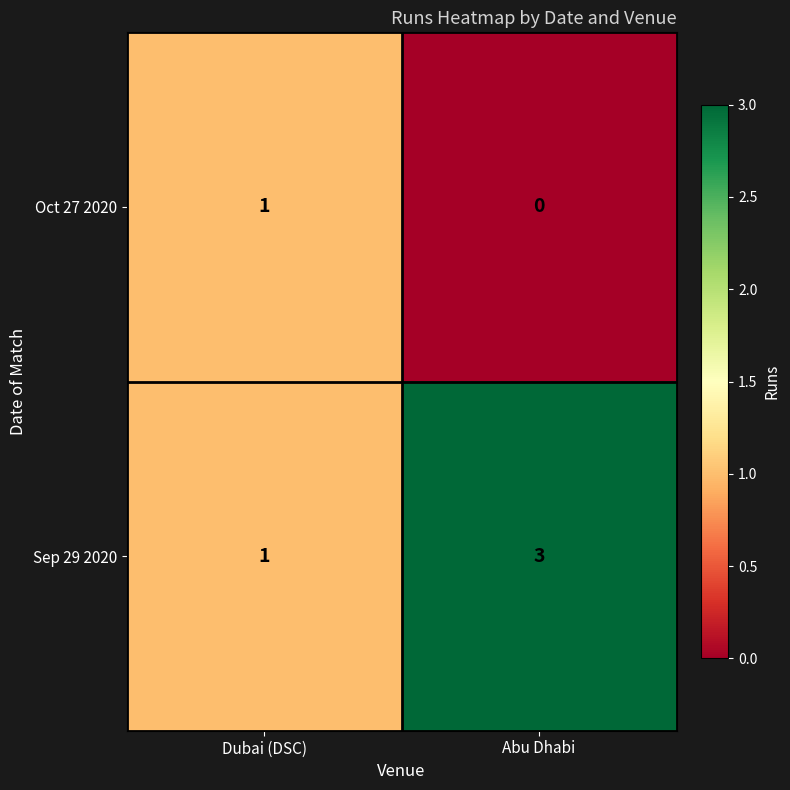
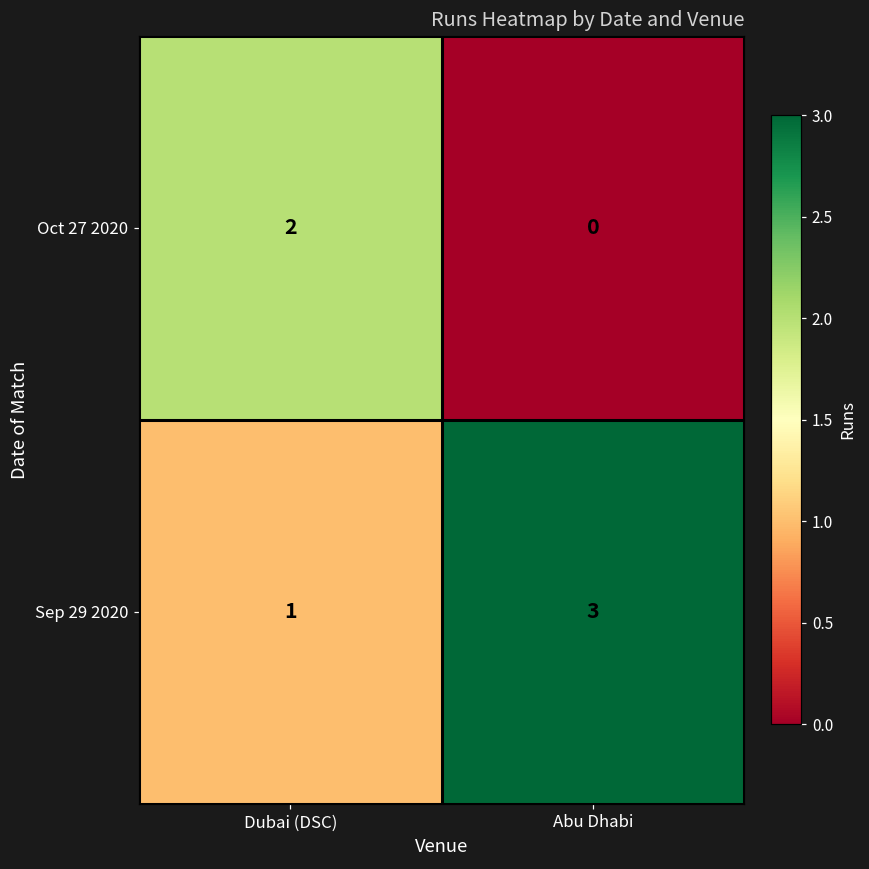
Oct 27 2020, Dubai (DSC): 1 -> 2
